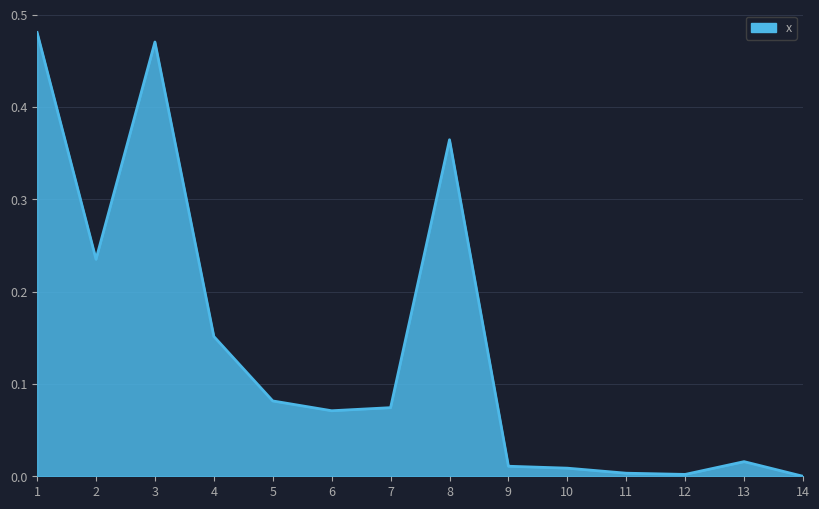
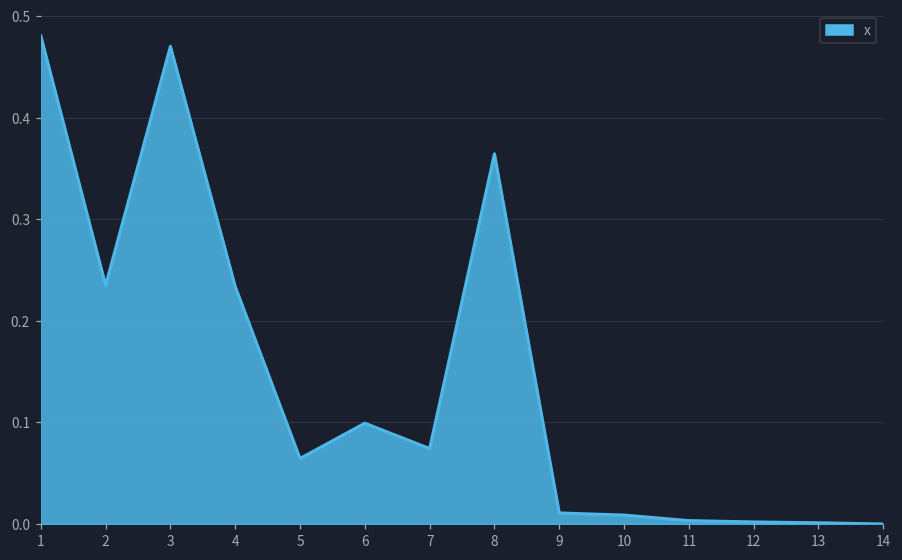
4: 0.15 -> 0.23
5: 0.08 -> 0.06
6: 0.07 -> 0.10
13: 0.02 -> 0.00
